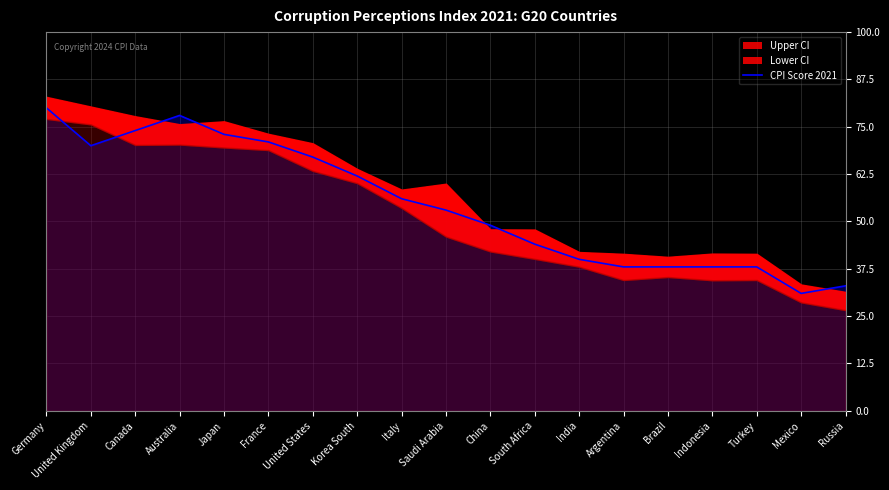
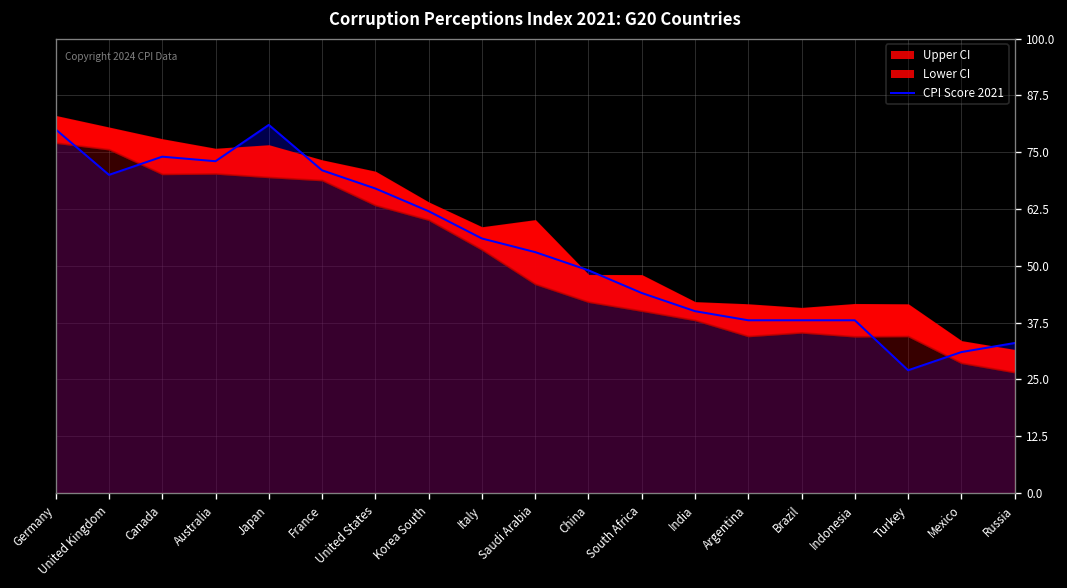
CPI Score 2021, Australia: 78 -> 73
CPI Score 2021, Japan: 73 -> 81
CPI Score 2021, Turkey: 38 -> 27
